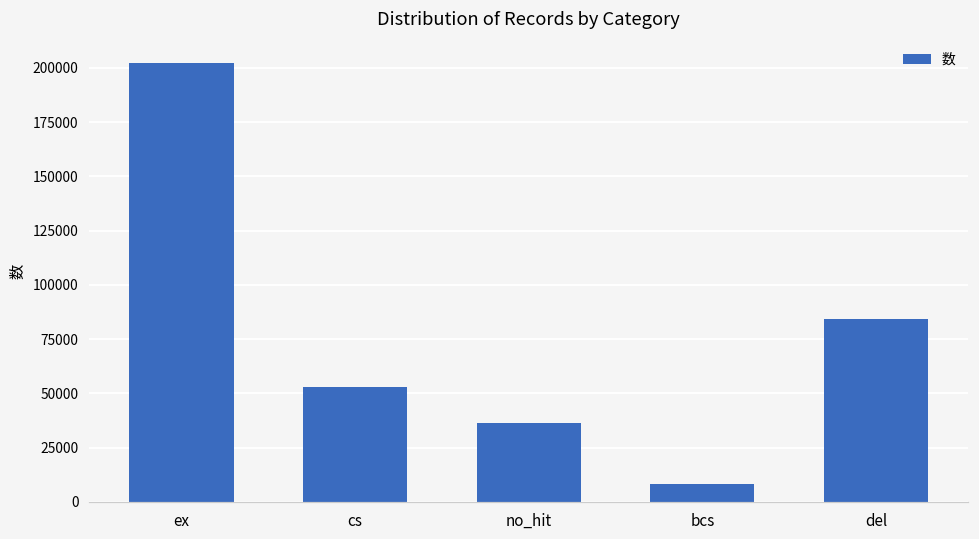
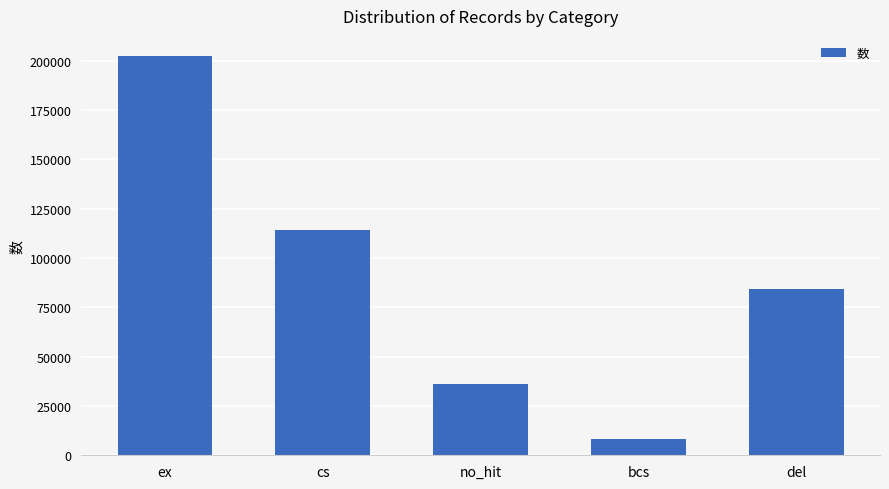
cs: 53000 -> 114000
